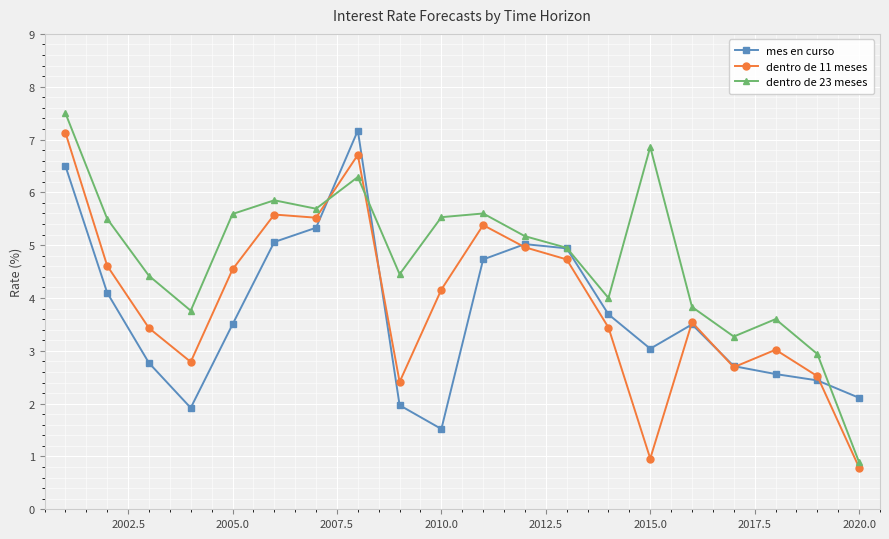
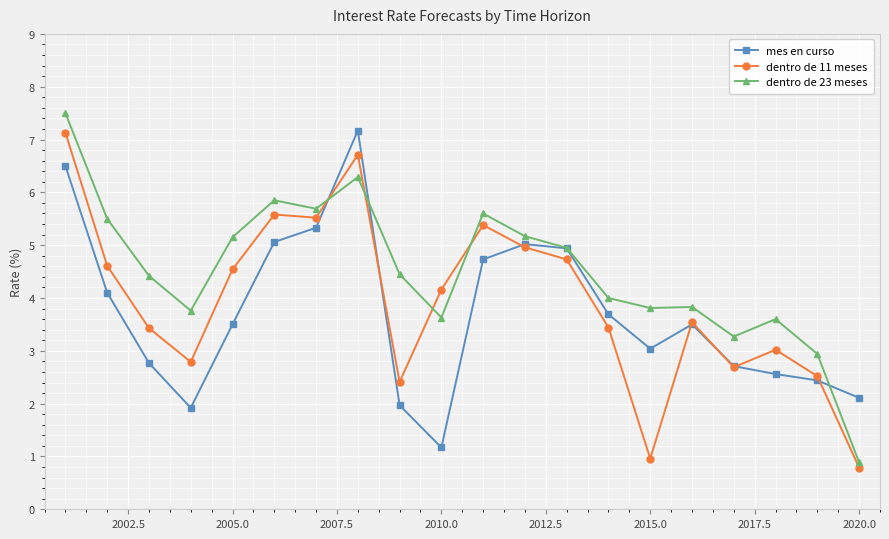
dentro de 23 meses, 2005.0: 5.6 -> 5.2
mes en curso, 2010.0: 1.5 -> 1.2
dentro de 23 meses, 2010.0: 5.5 -> 3.6
dentro de 23 meses, 2015.0: 6.9 -> 3.8
